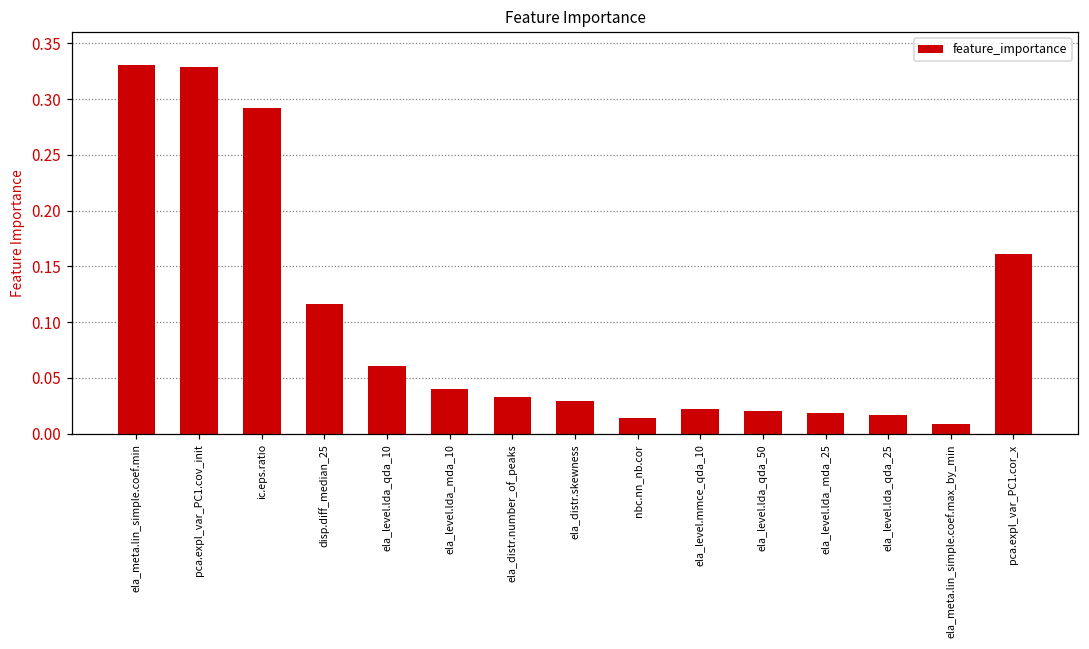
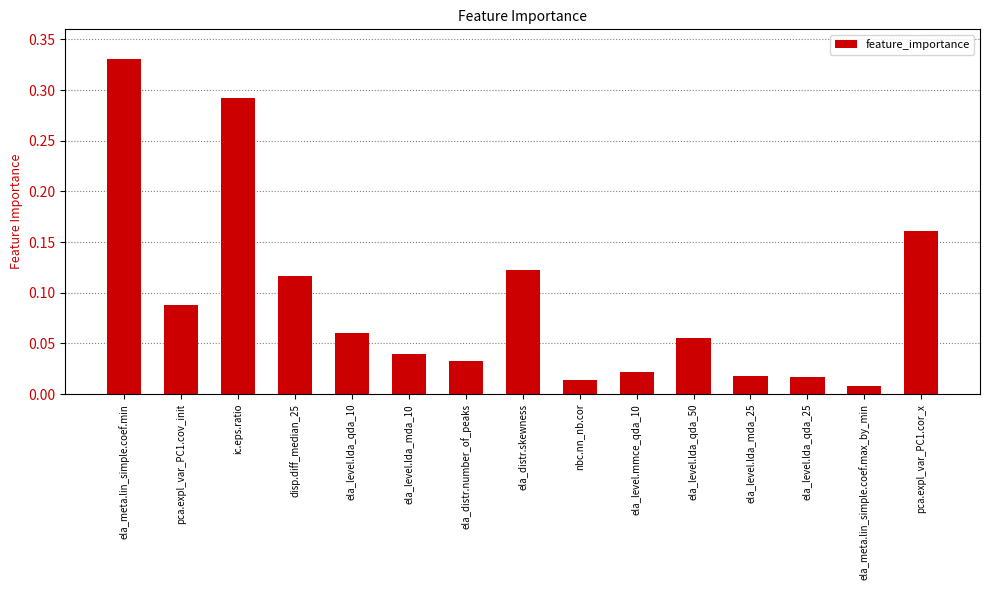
pca.expl_var_PC1.cov_init: 0.329 -> 0.088
ela_distr.skewness: 0.029 -> 0.123
ela_level.lda_qda_50: 0.020 -> 0.055
